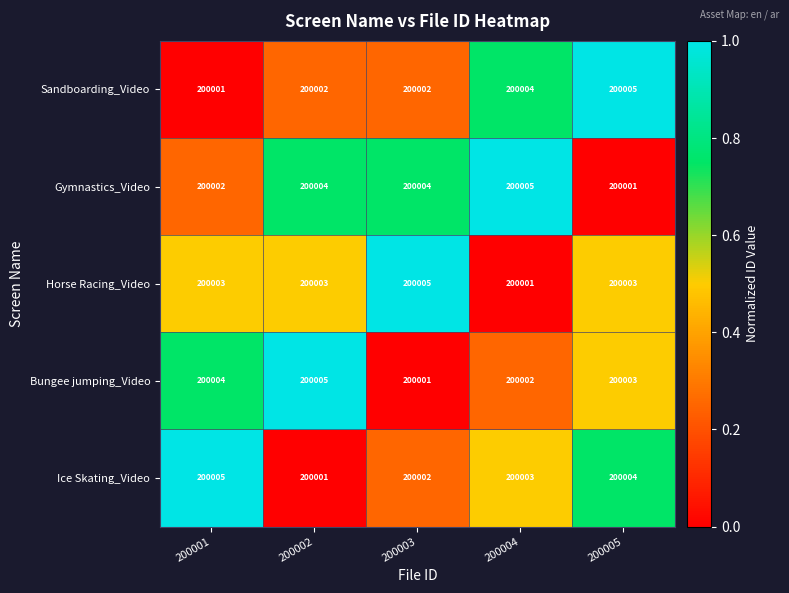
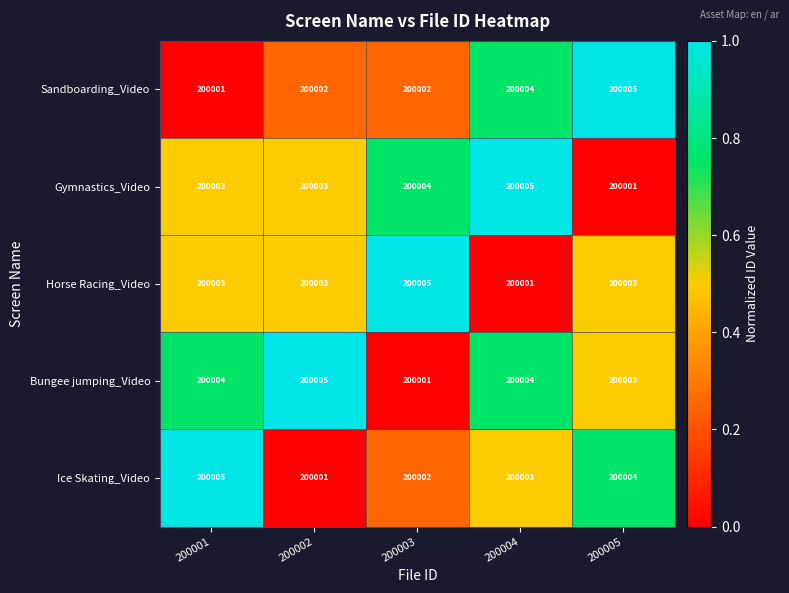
Gymnastics_Video, 200001: 200002 -> 200003
Gymnastics_Video, 200002: 200004 -> 200003
Bungee jumping_Video, 200004: 200002 -> 200004
